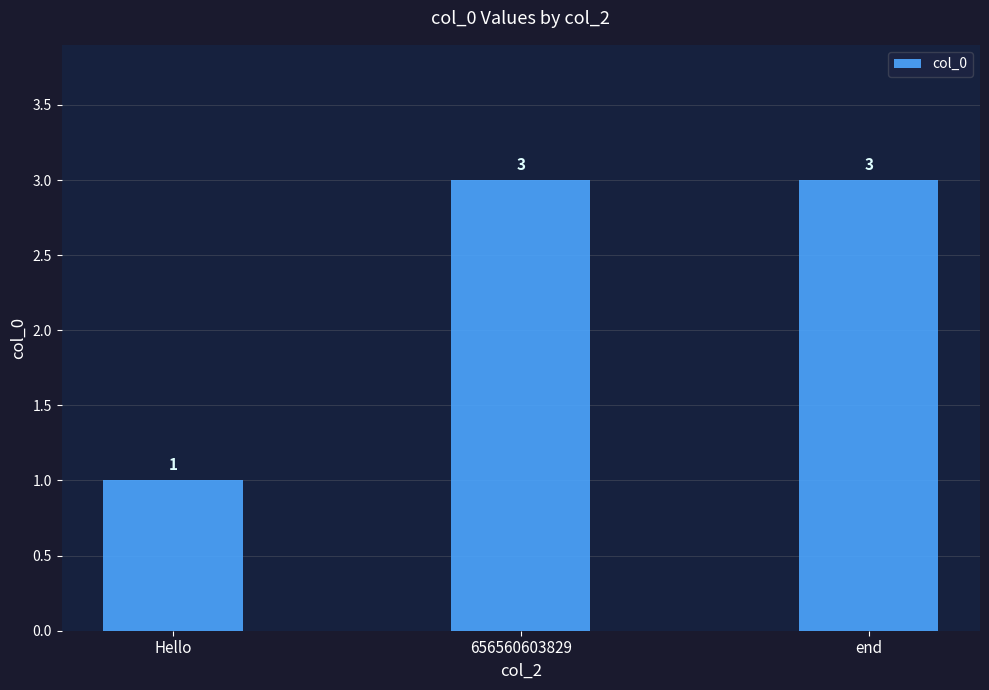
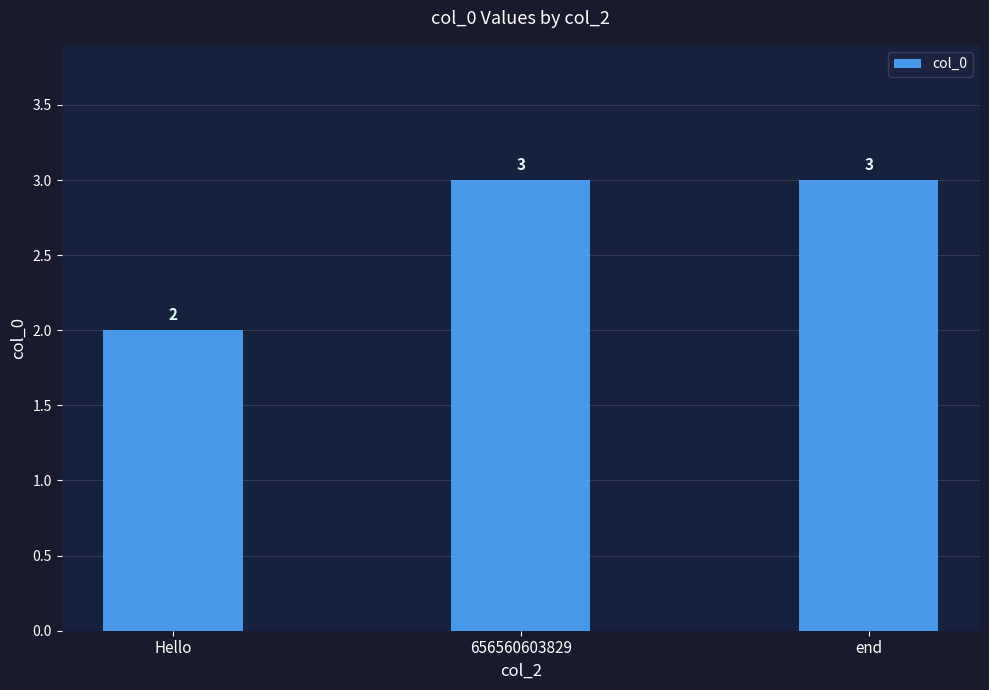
Hello: 1 -> 2
